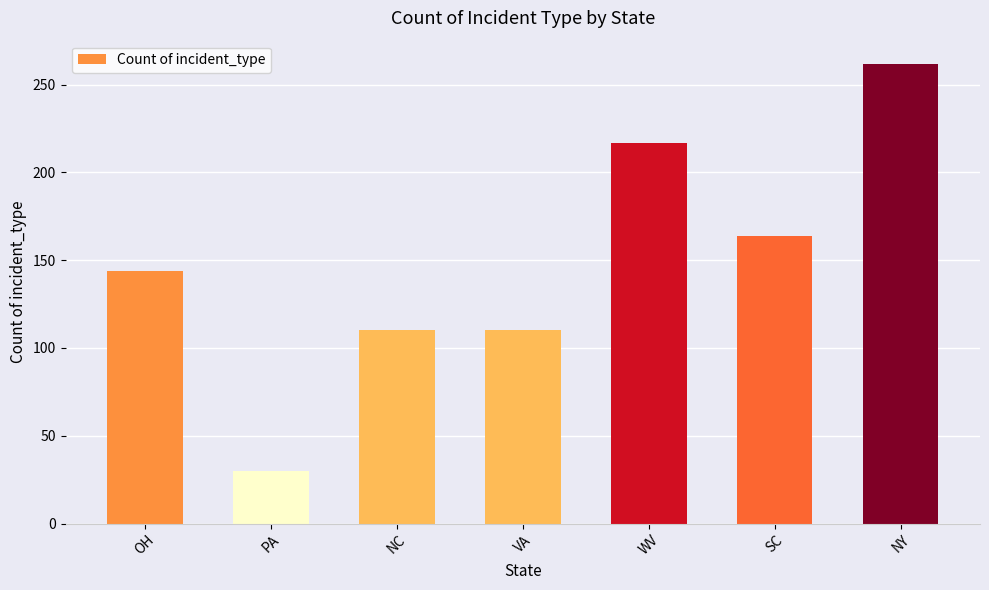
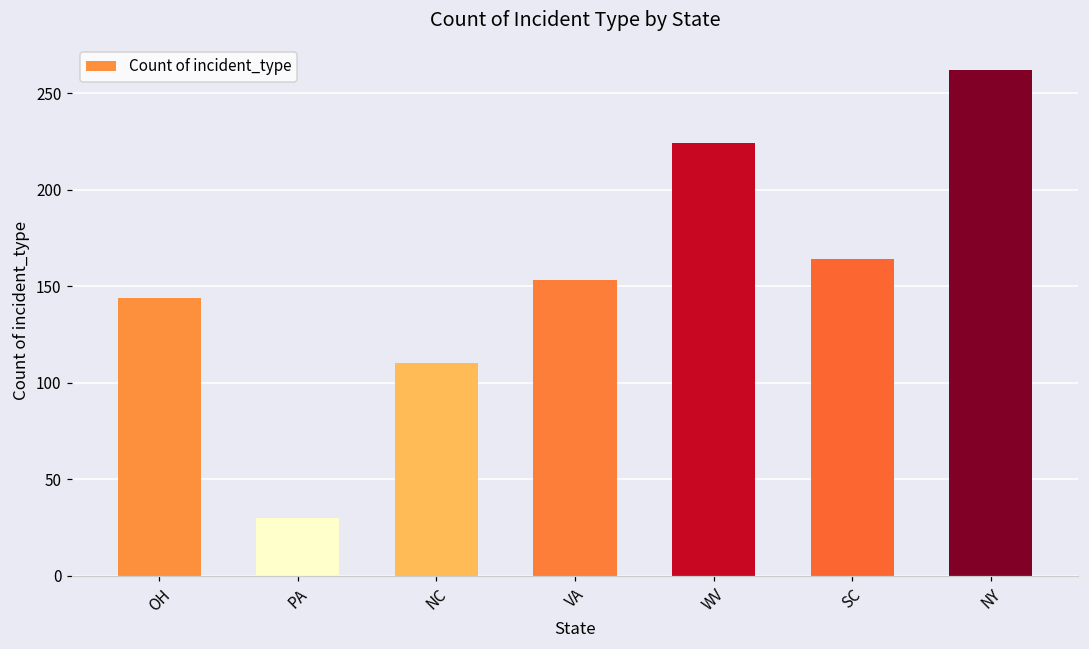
VA: 110 -> 153
WV: 217 -> 224
